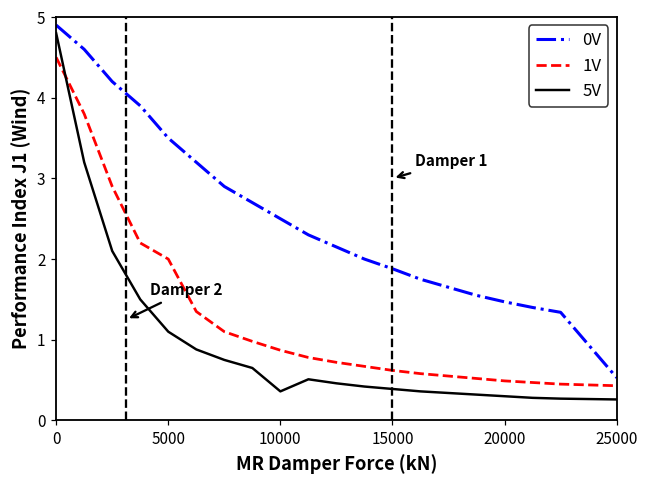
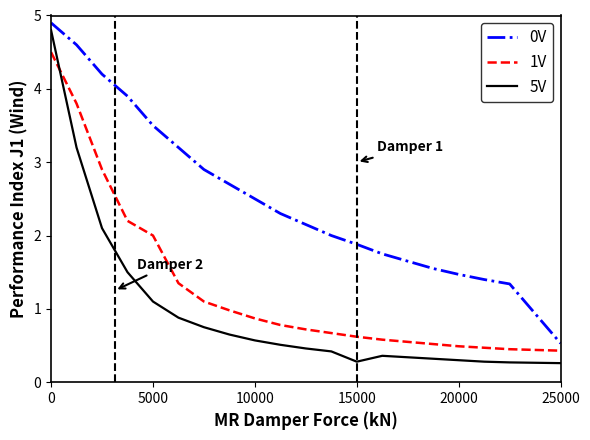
5V, 10000: 0.4 -> 0.6
5V, 15000: 0.4 -> 0.3
